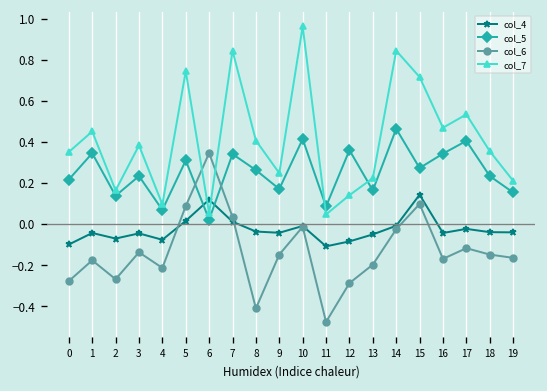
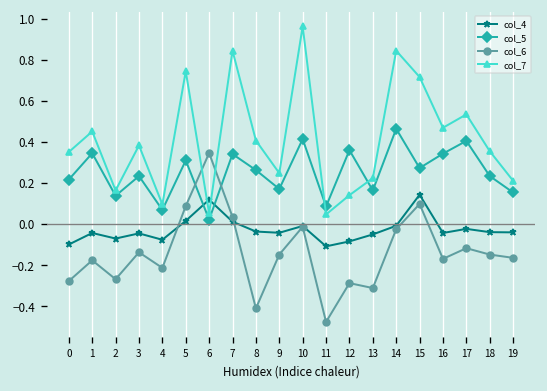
col_6, 13: -0.20 -> -0.31
